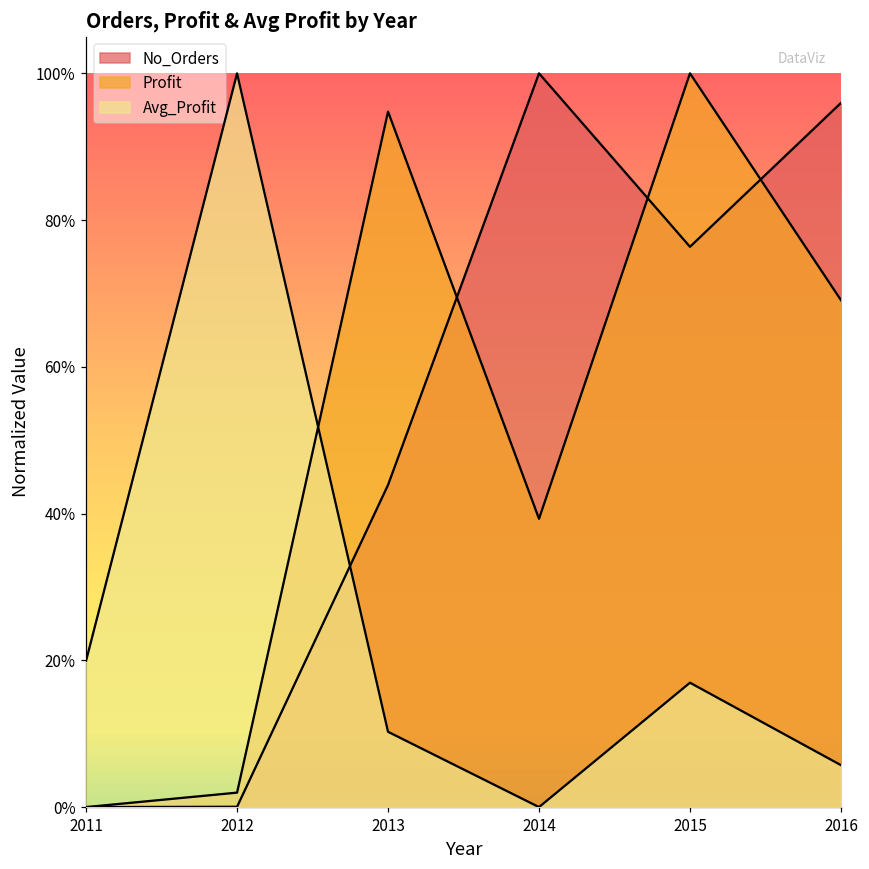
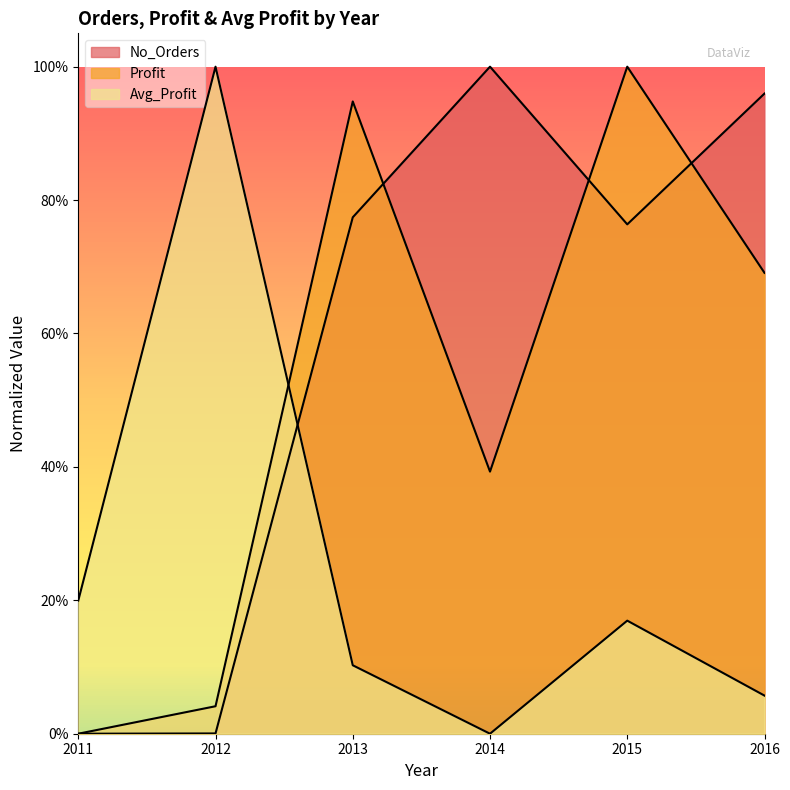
Profit, 2012: 2% -> 4%
No_Orders, 2013: 44% -> 77%
